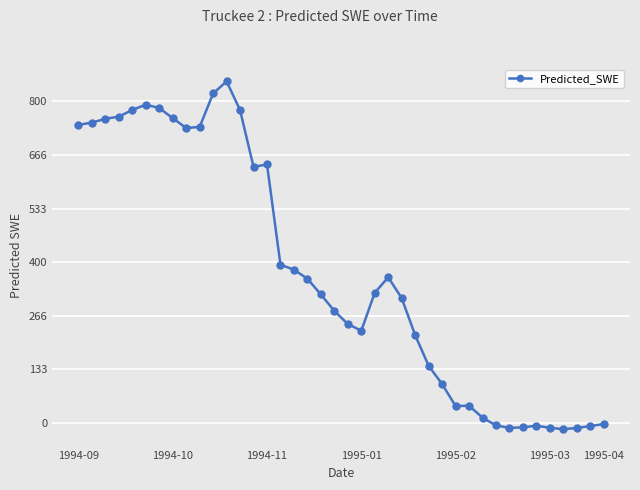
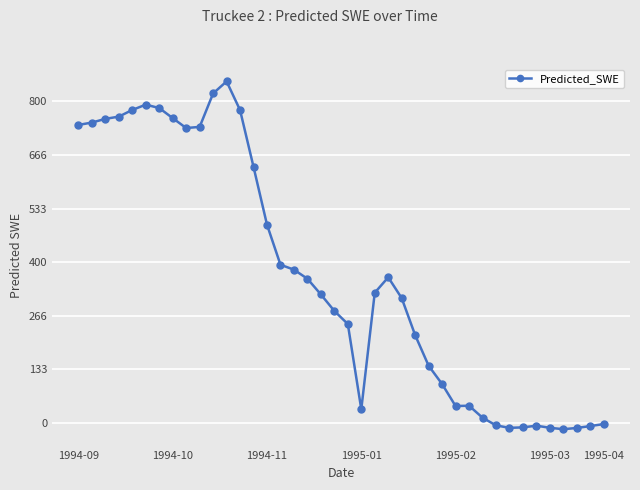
1994-11: 640 -> 490
1995-01: 230 -> 30
